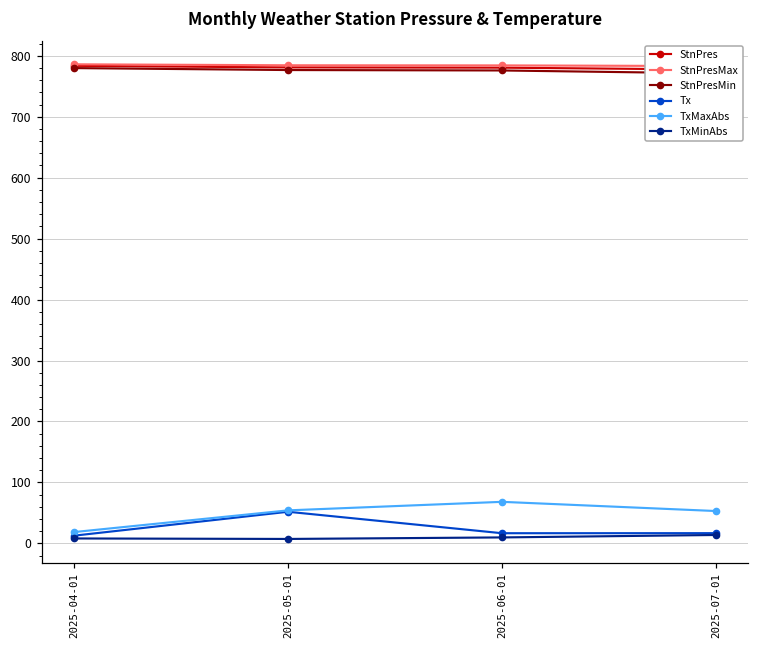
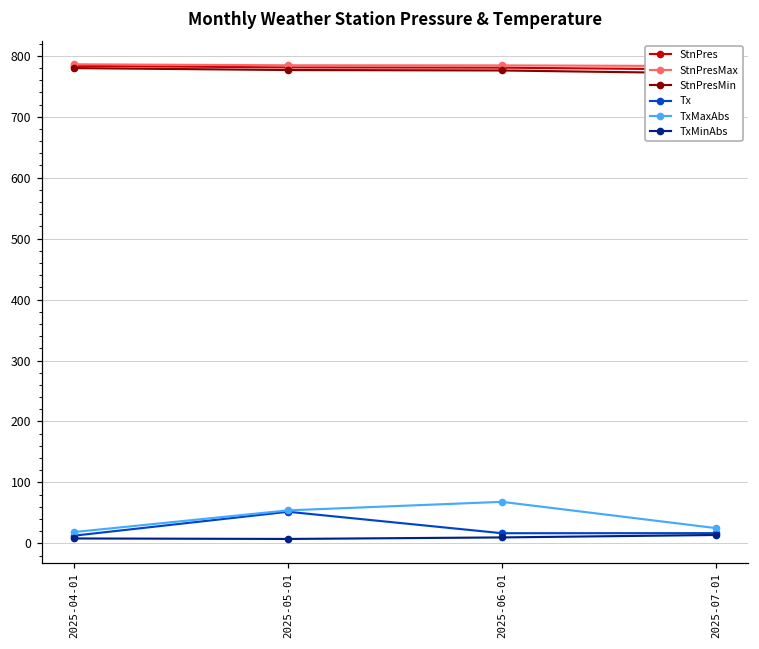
TxMaxAbs, 2025-07-01: 50 -> 30
